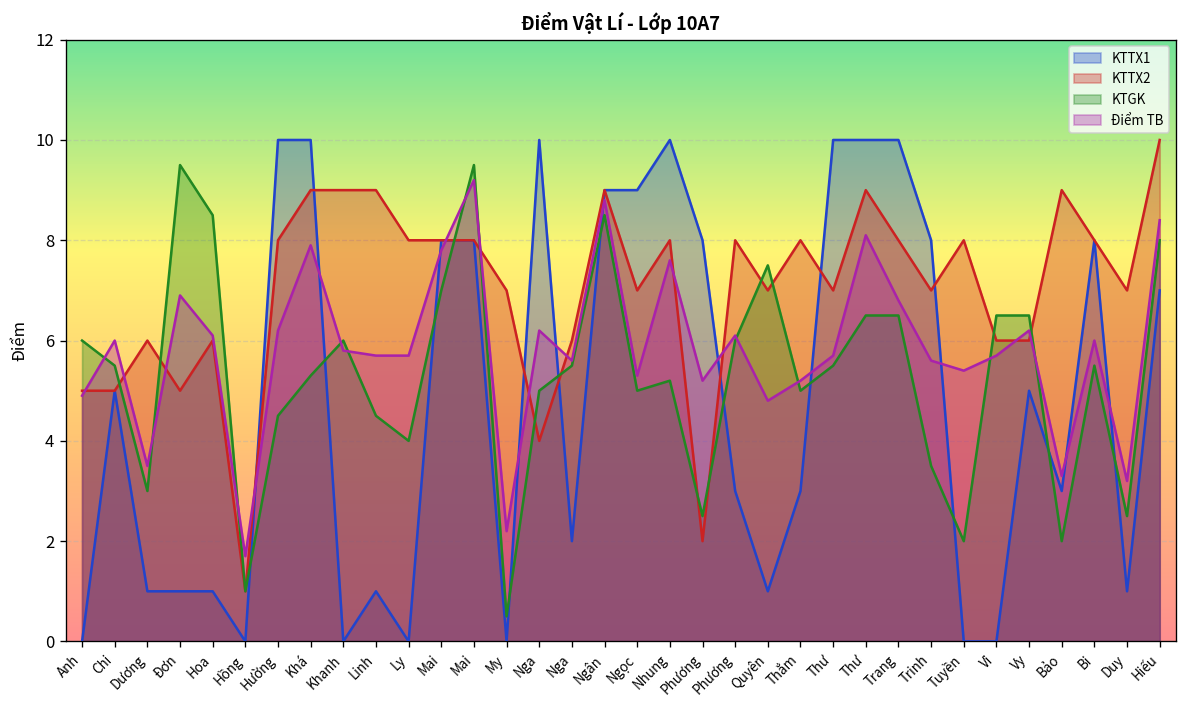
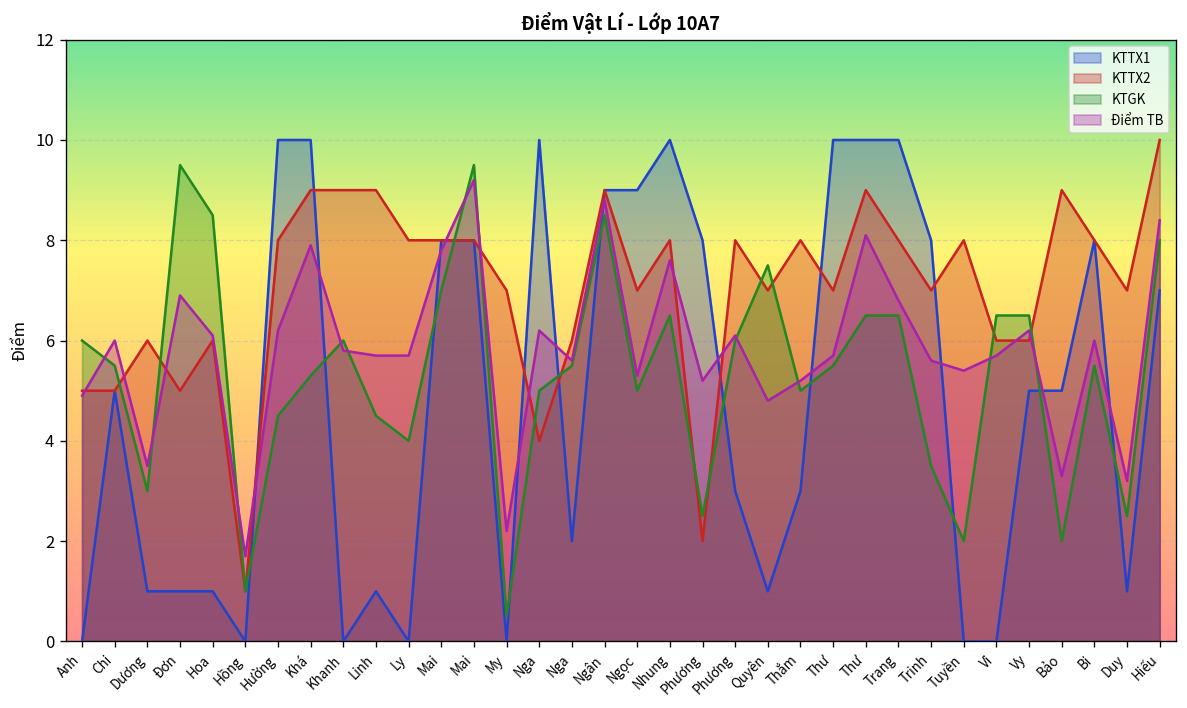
KTGK, Nhung: 5.2 -> 6.5
KTTX1, Bảo: 3 -> 5
